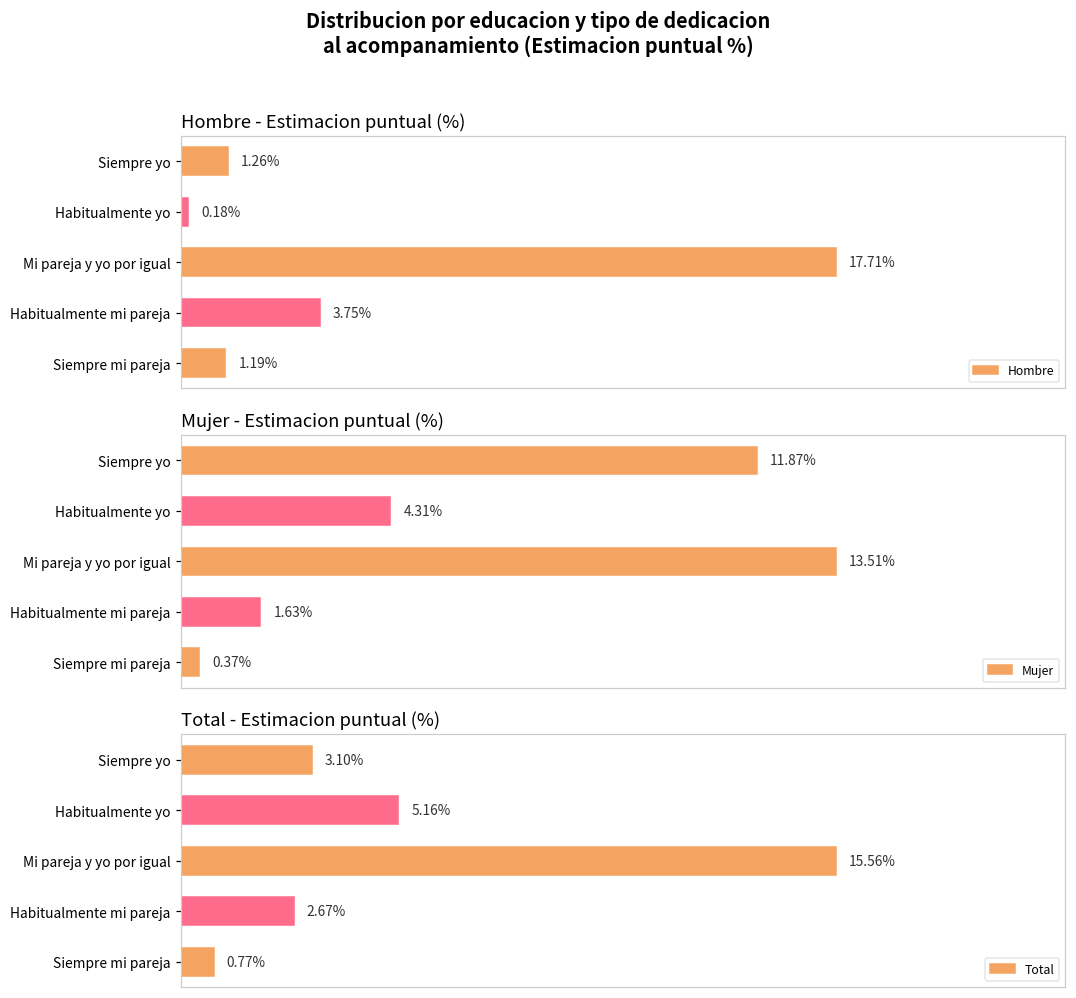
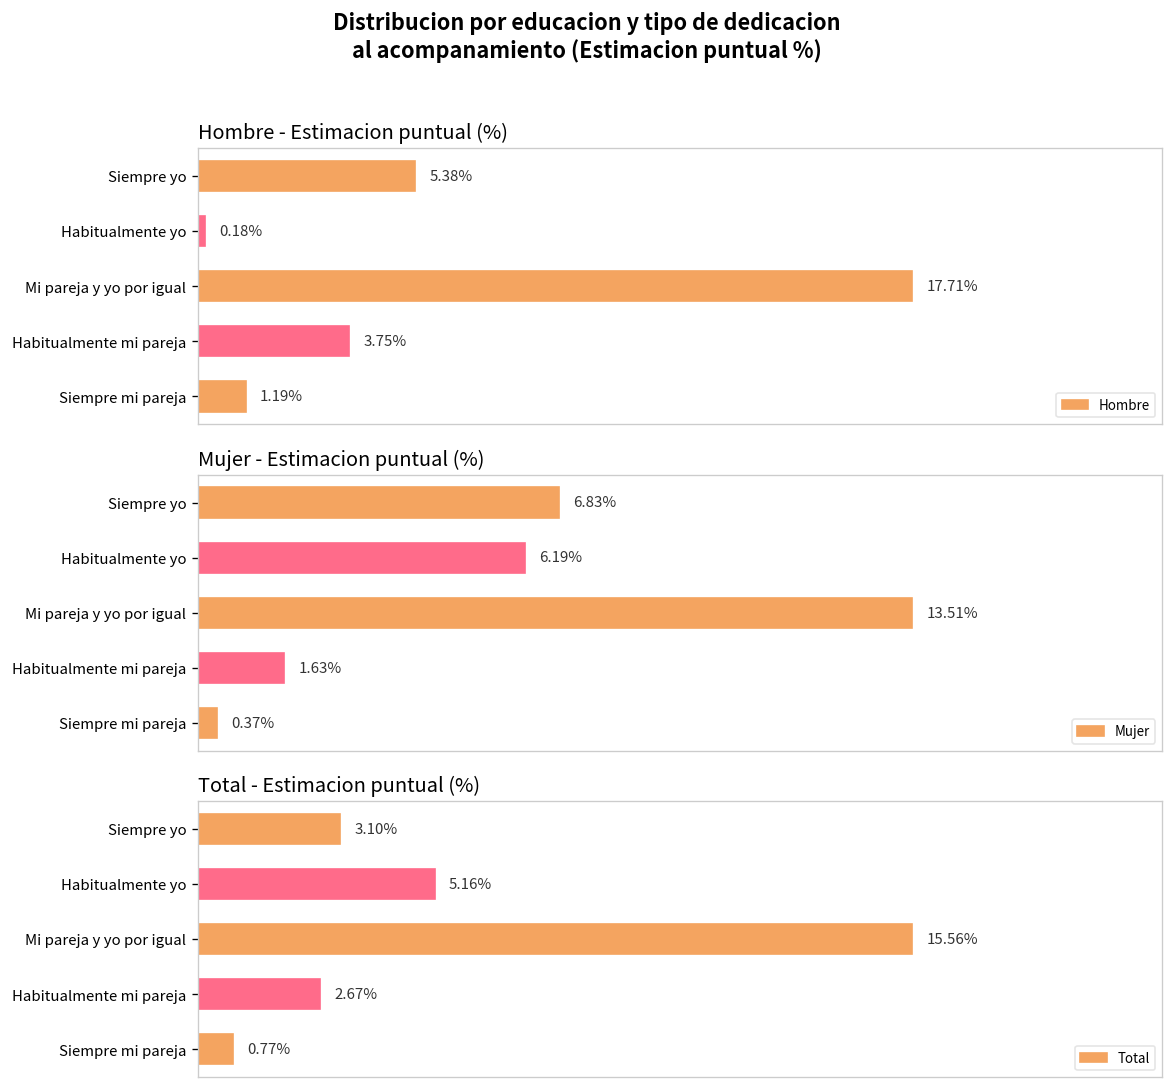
Hombre - Estimacion puntual (%), Siempre yo: 1.26% -> 5.38%
Mujer - Estimacion puntual (%), Siempre yo: 11.87% -> 6.83%
Mujer - Estimacion puntual (%), Habitualmente yo: 4.31% -> 6.19%
